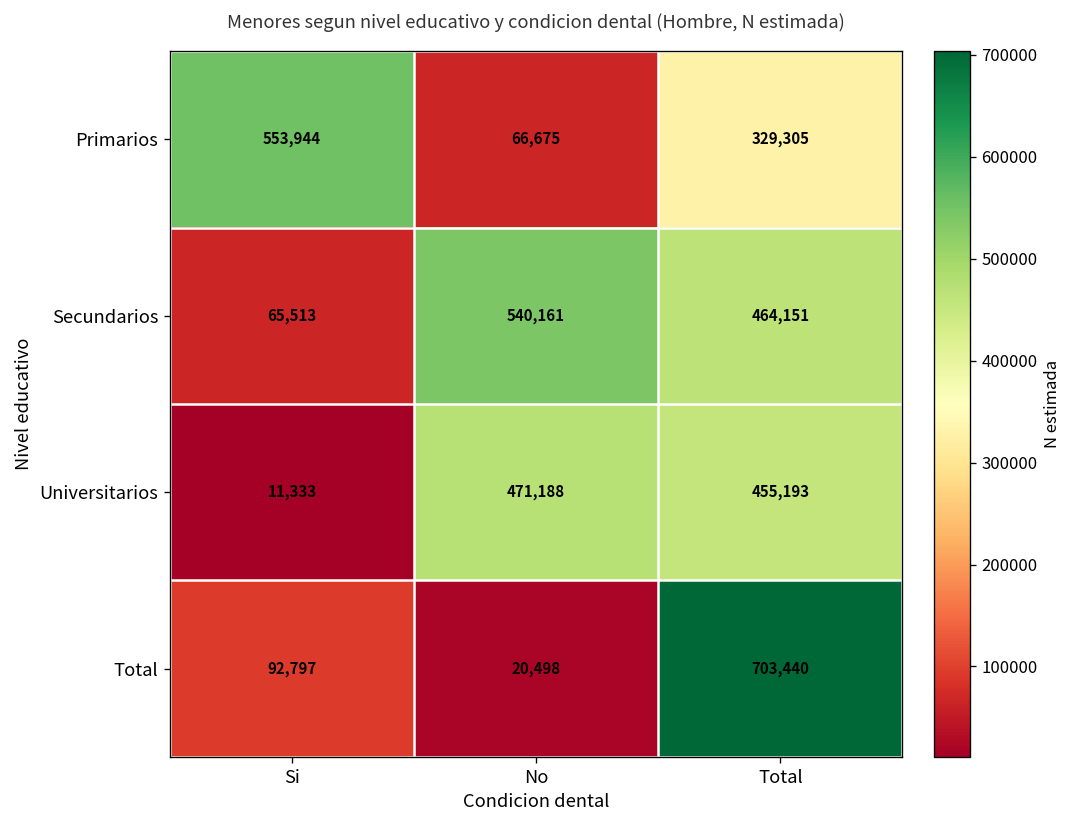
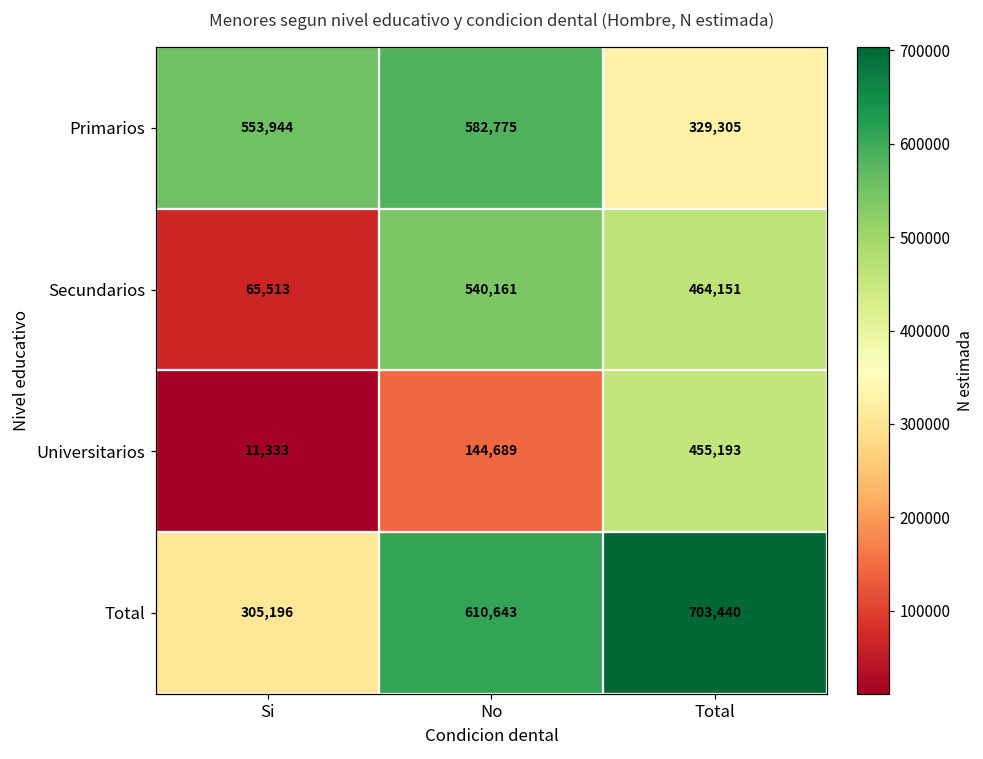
Primarios, No: 66,675 -> 582,775
Universitarios, No: 471,188 -> 144,689
Total, Si: 92,797 -> 305,196
Total, No: 20,498 -> 610,643
